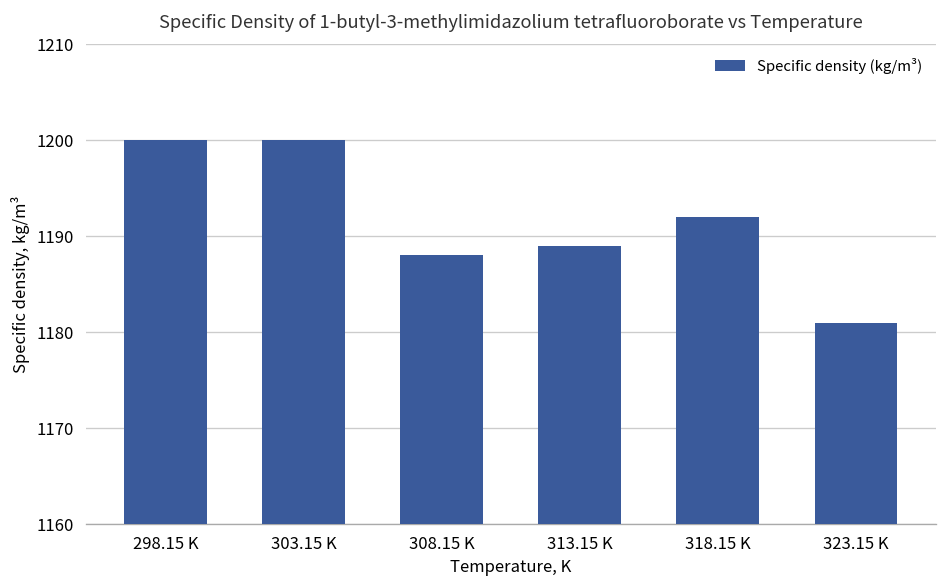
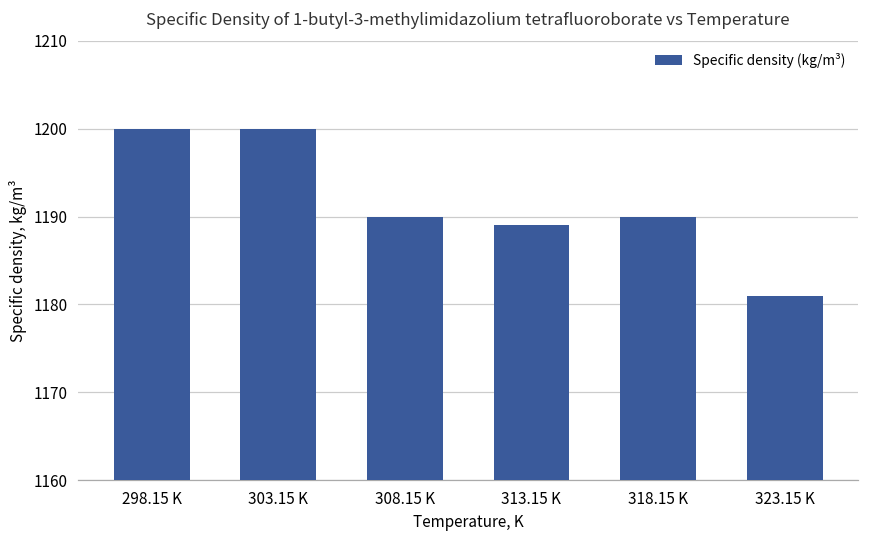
308.15 K: 1188 -> 1190
318.15 K: 1192 -> 1190
